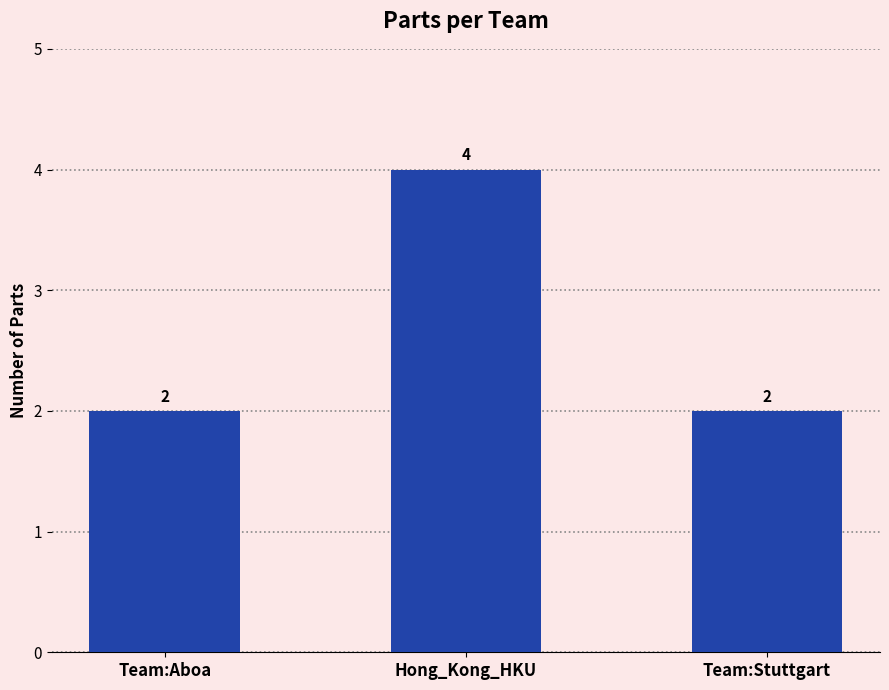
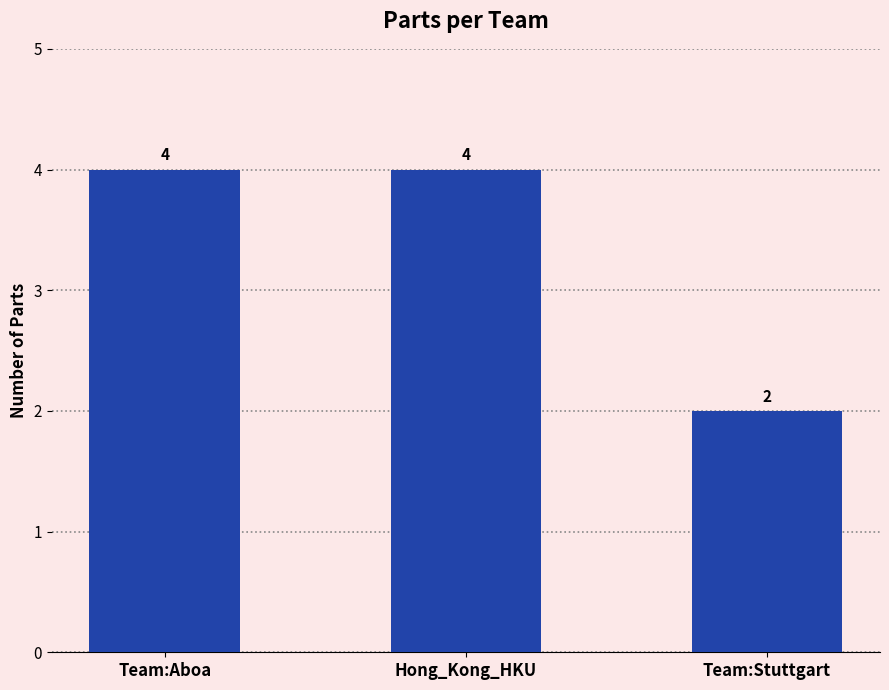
Team:Aboa: 2 -> 4
